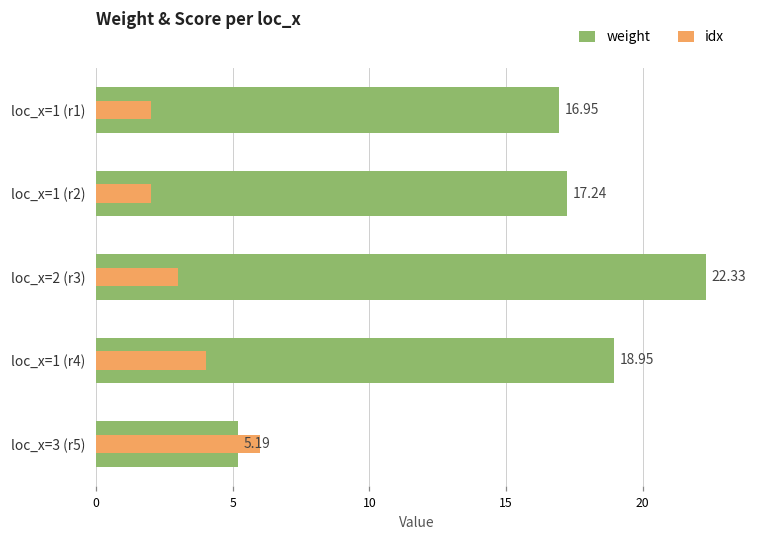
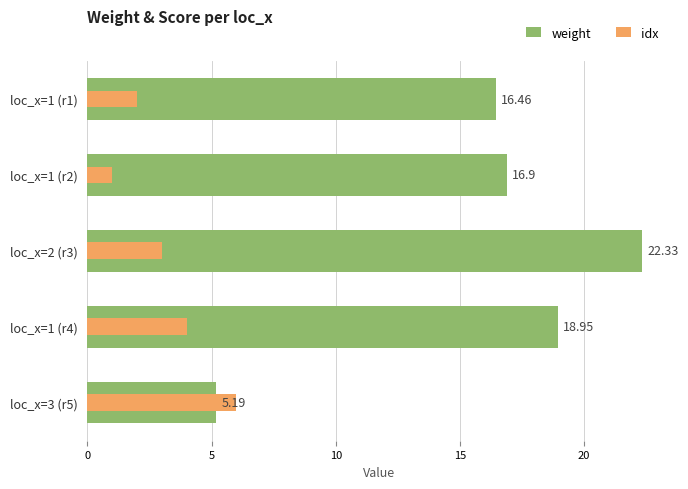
weight, loc_x=1 (r1): 16.95 -> 16.46
weight, loc_x=1 (r2): 17.24 -> 16.9
idx, loc_x=1 (r2): 2 -> 1
